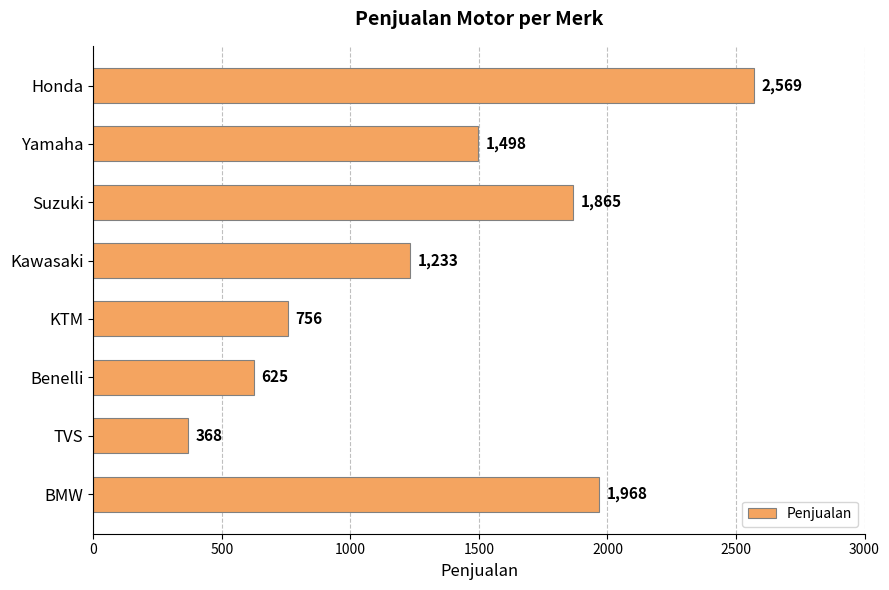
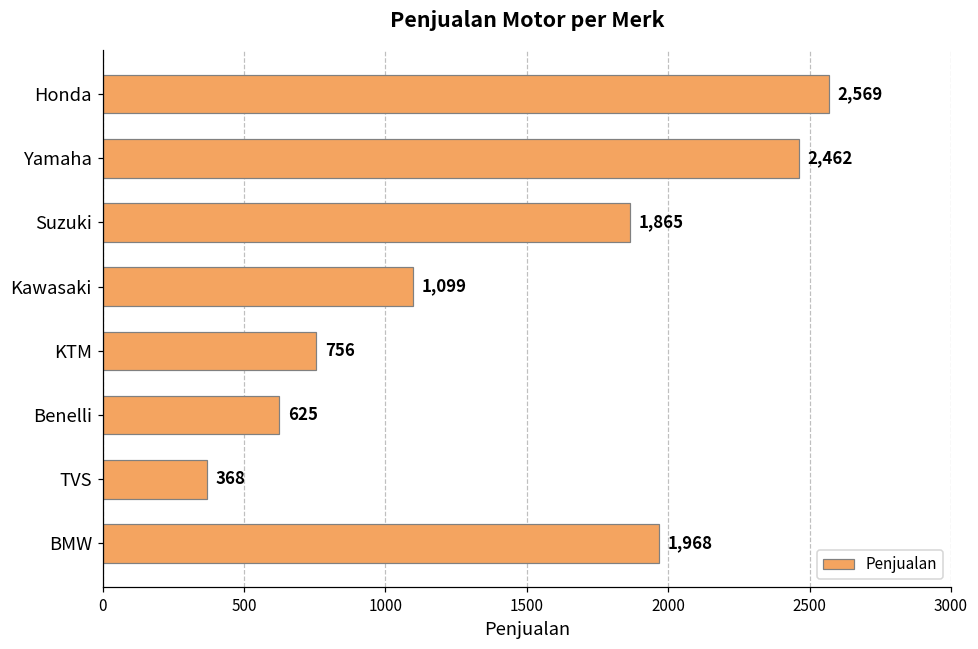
Yamaha: 1,498 -> 2,462
Kawasaki: 1,233 -> 1,099
